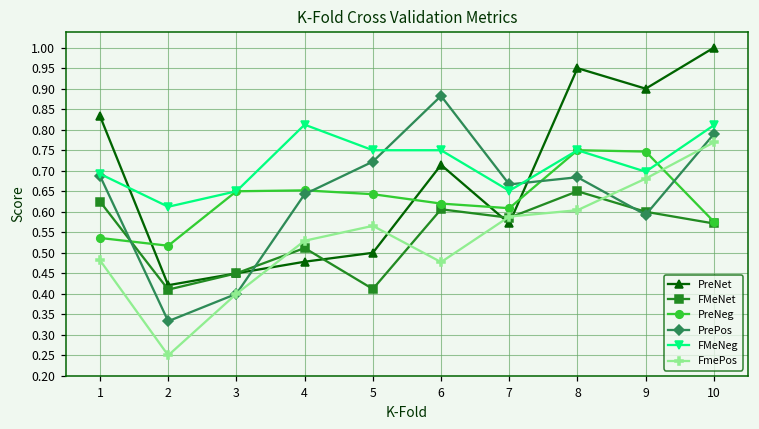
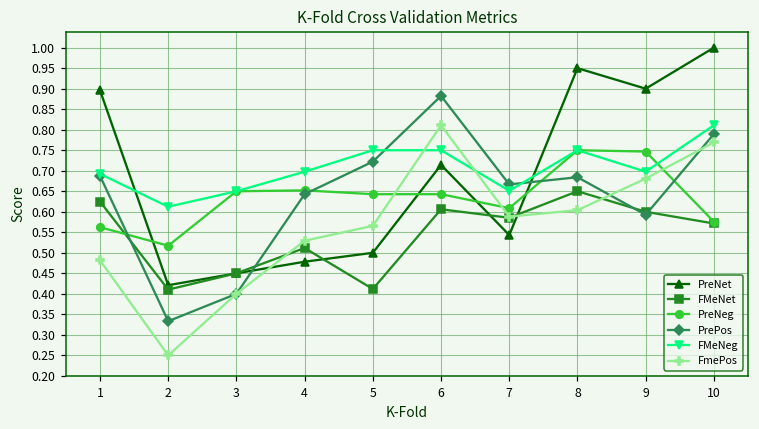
PreNet, 1: 0.83 -> 0.90
PreNeg, 1: 0.54 -> 0.56
FMeNeg, 4: 0.81 -> 0.70
PreNeg, 6: 0.62 -> 0.64
FmePos, 6: 0.48 -> 0.81
PreNet, 7: 0.57 -> 0.54
